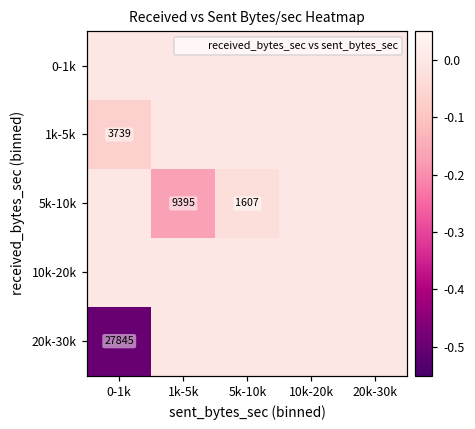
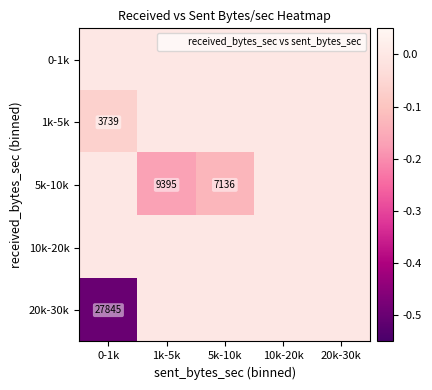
5k-10k, 5k-10k: 1607 -> 7136
